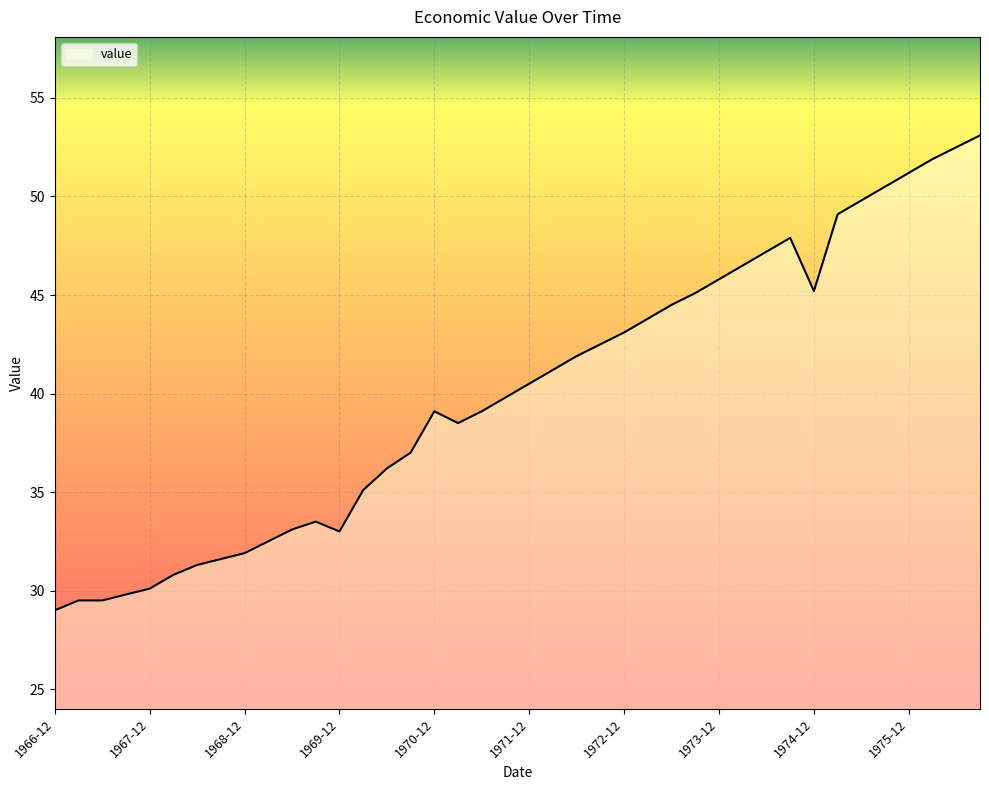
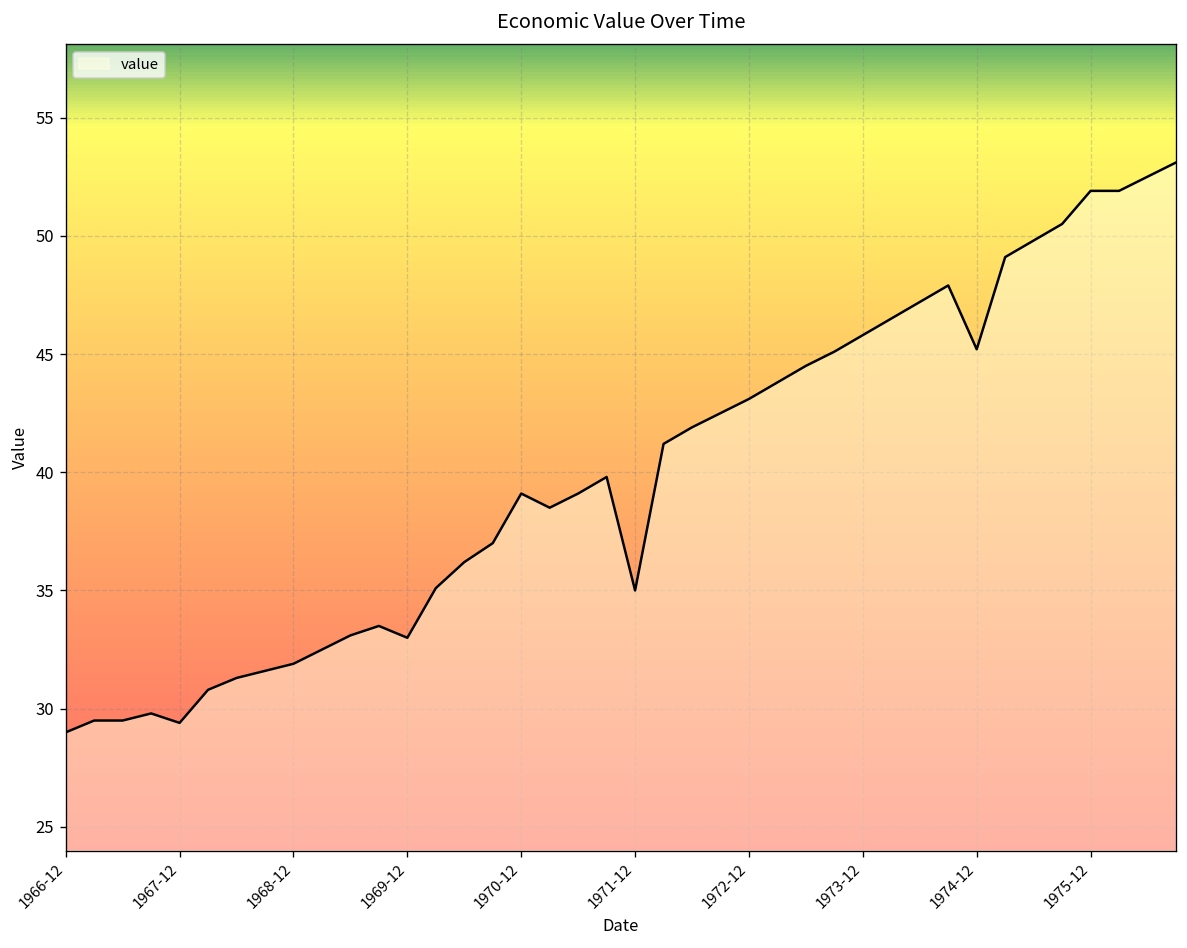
1967-12: 30.1 -> 29.4
1971-12: 40.5 -> 35.0
1975-12: 51.2 -> 51.9
